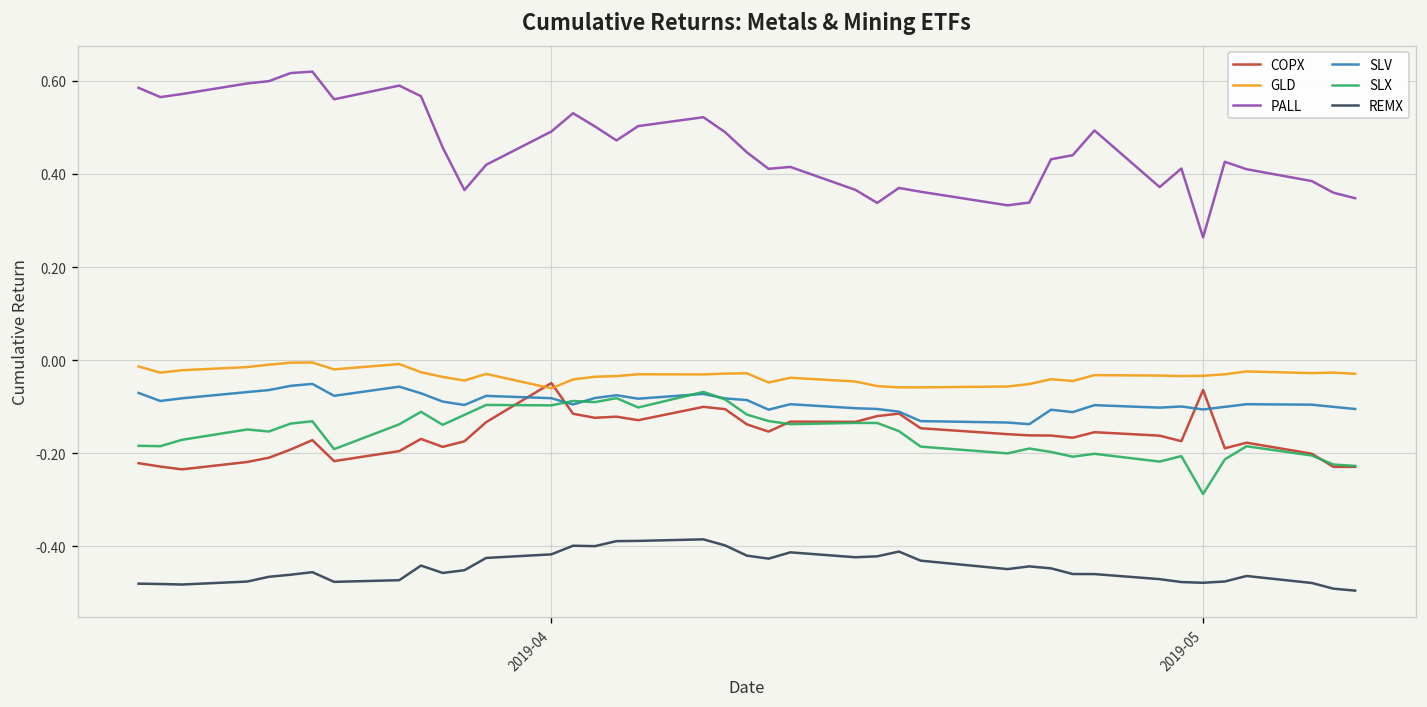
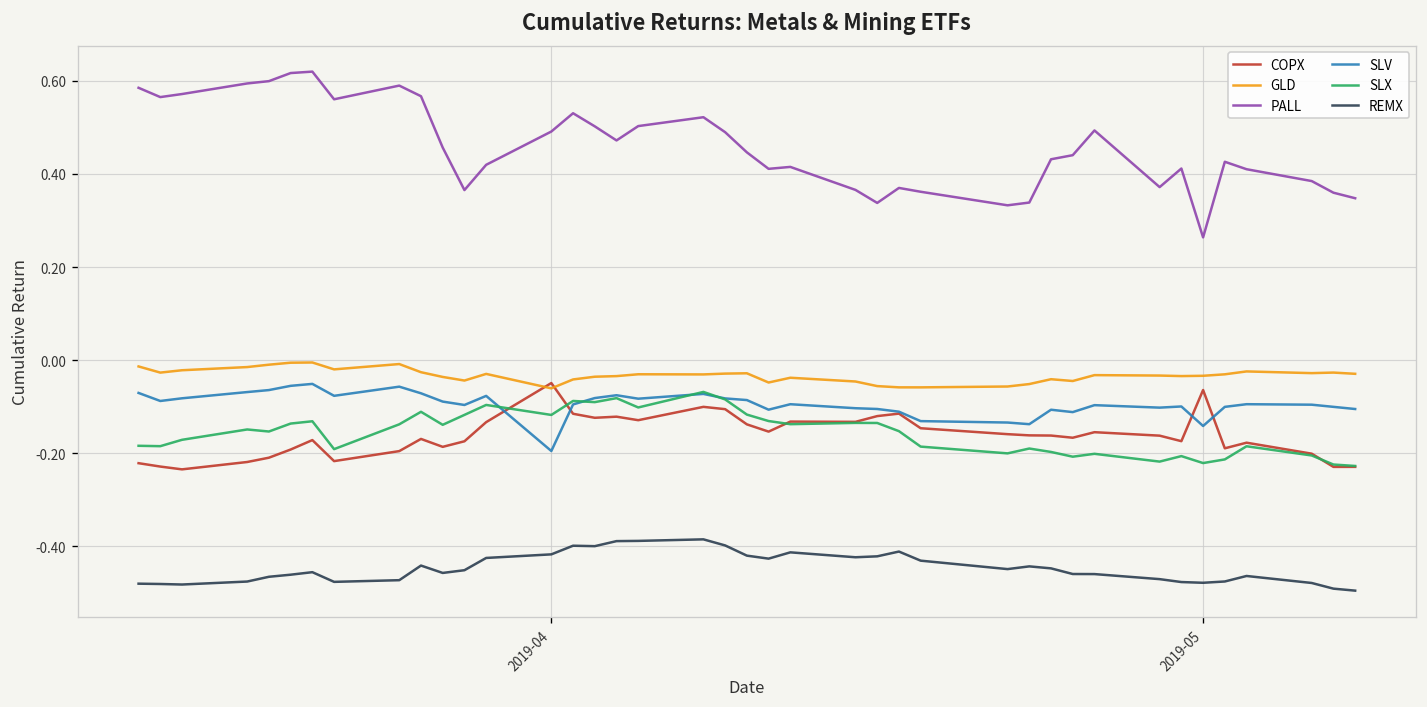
SLV, 2019-04: -0.08 -> -0.20
SLX, 2019-04: -0.10 -> -0.12
SLV, 2019-05: -0.11 -> -0.14
SLX, 2019-05: -0.29 -> -0.22
